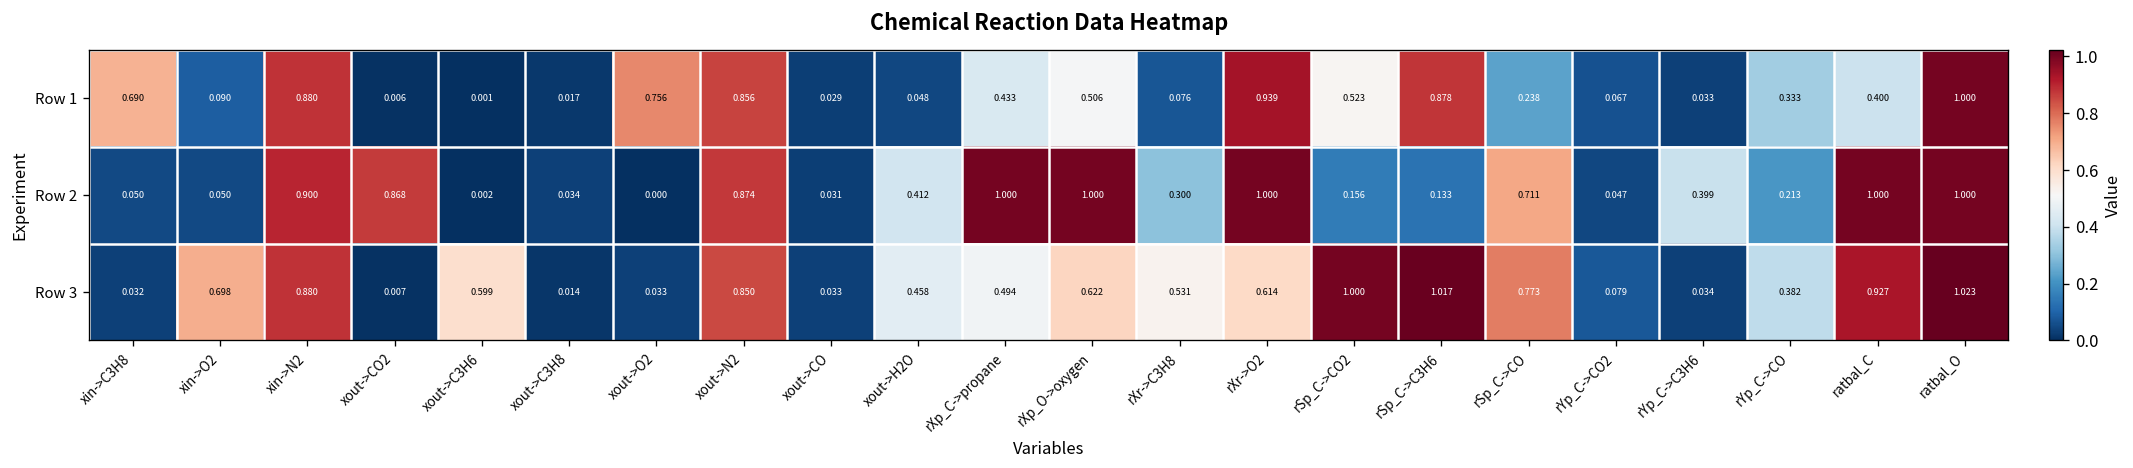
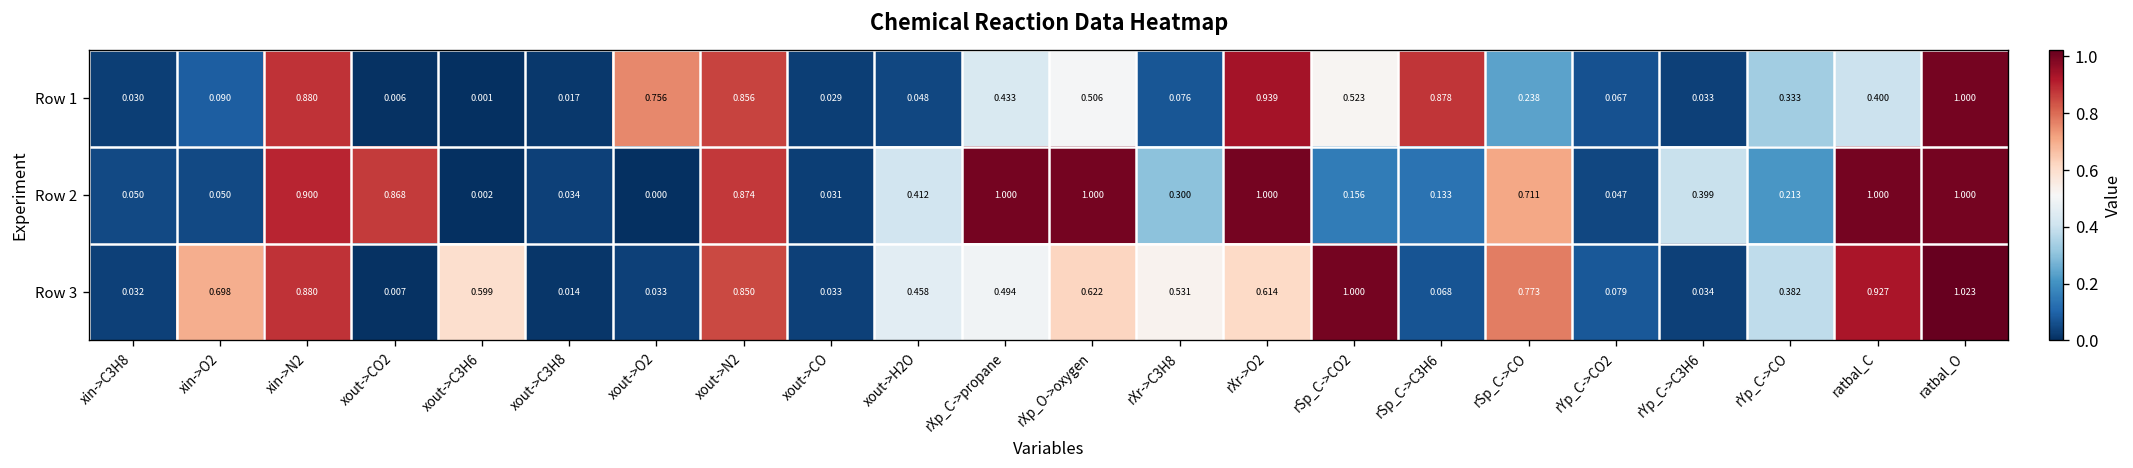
Row 1, xin->C3H8: 0.690 -> 0.030
Row 3, rSp_C->C3H6: 1.017 -> 0.068
